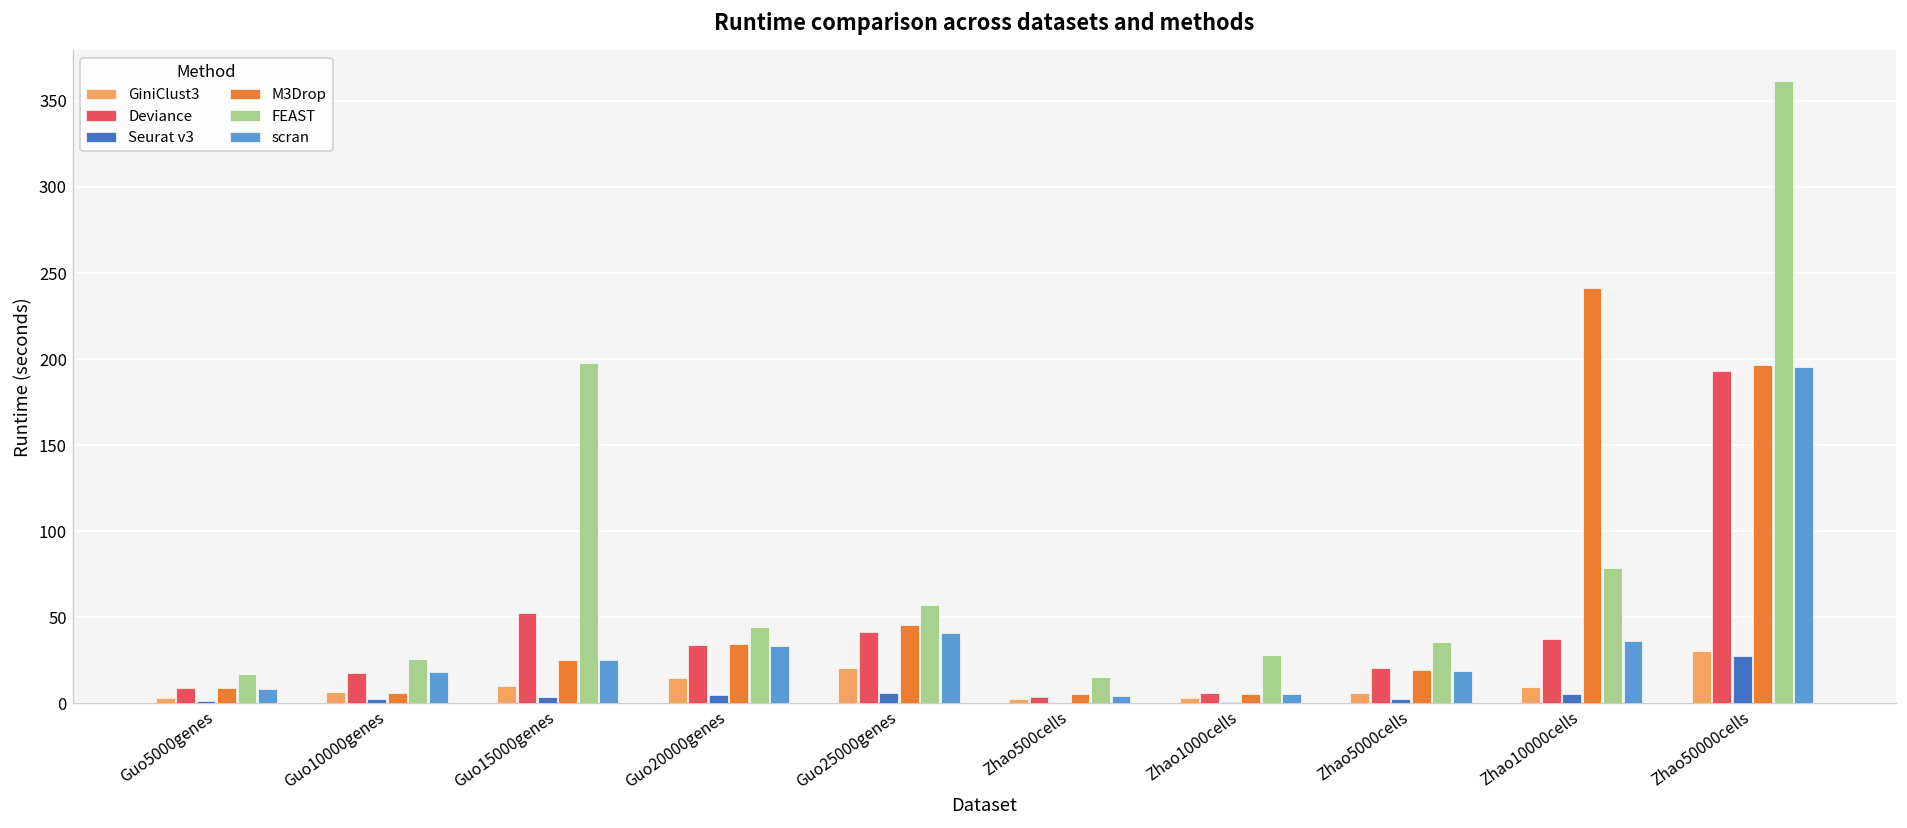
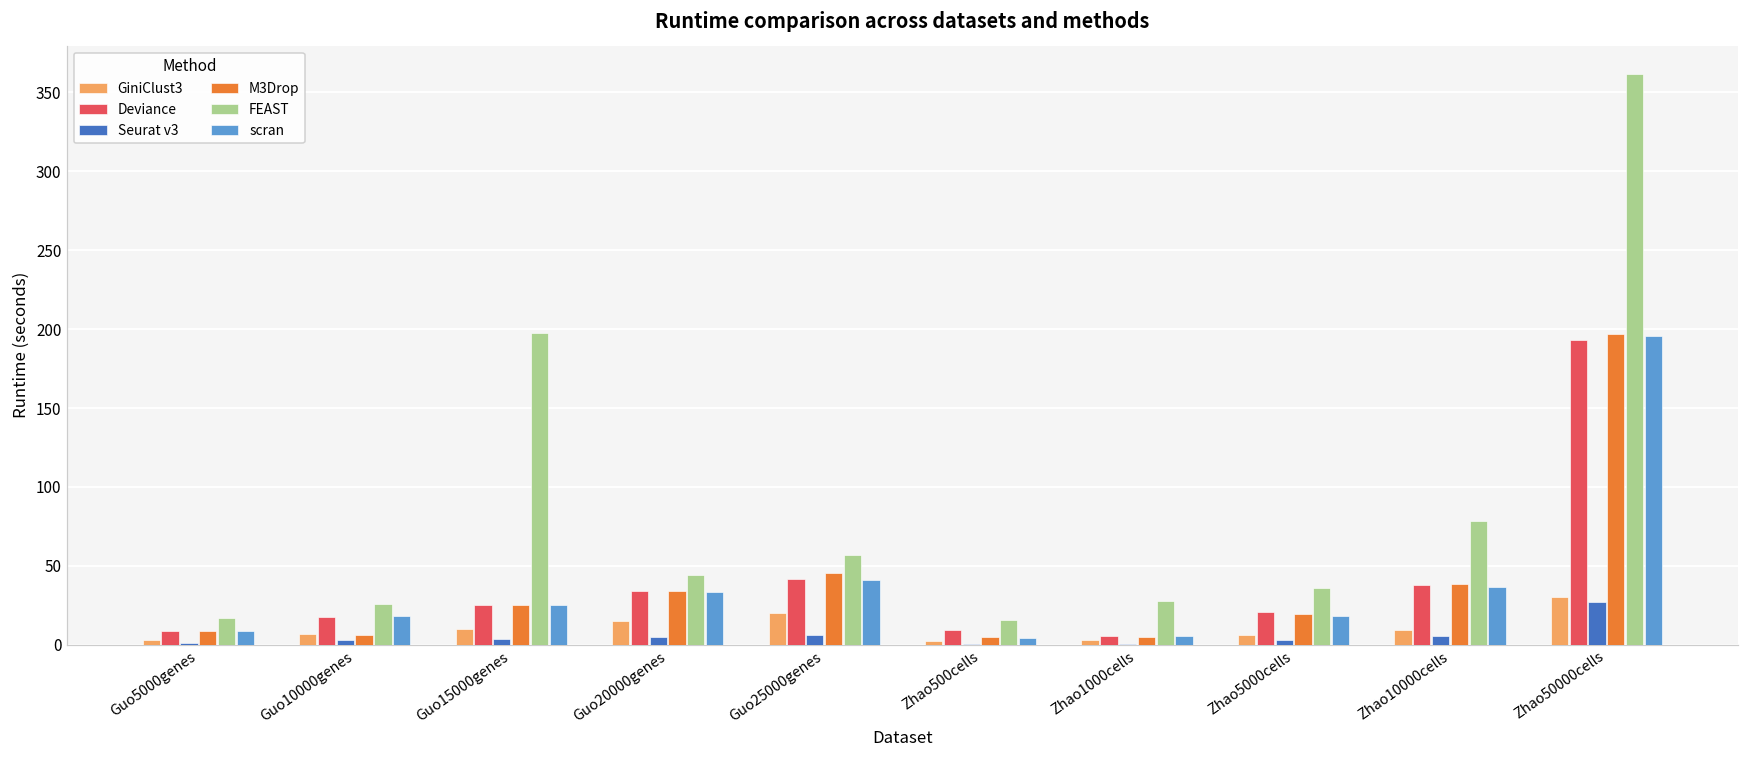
Deviance, Guo15000genes: 52 -> 25
Deviance, Zhao500cells: 4 -> 10
M3Drop, Zhao10000cells: 241 -> 38
